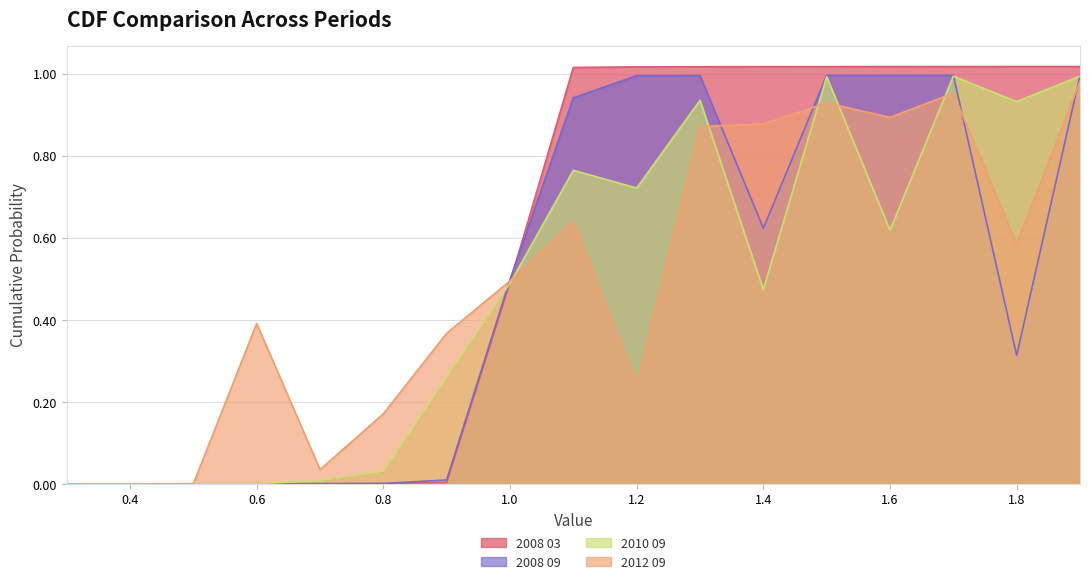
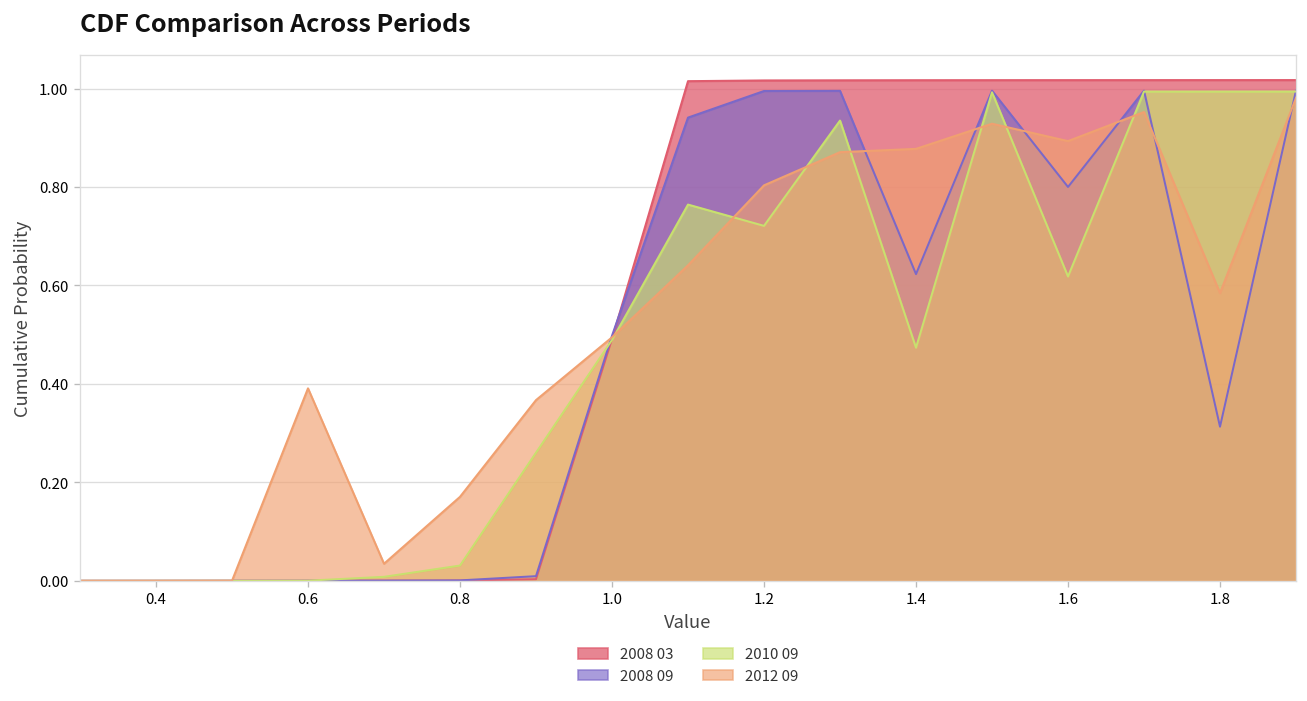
2012 09, 1.2: 0.24 -> 0.80
2008 09, 1.6: 1.00 -> 0.80
2010 09, 1.8: 0.93 -> 0.99
